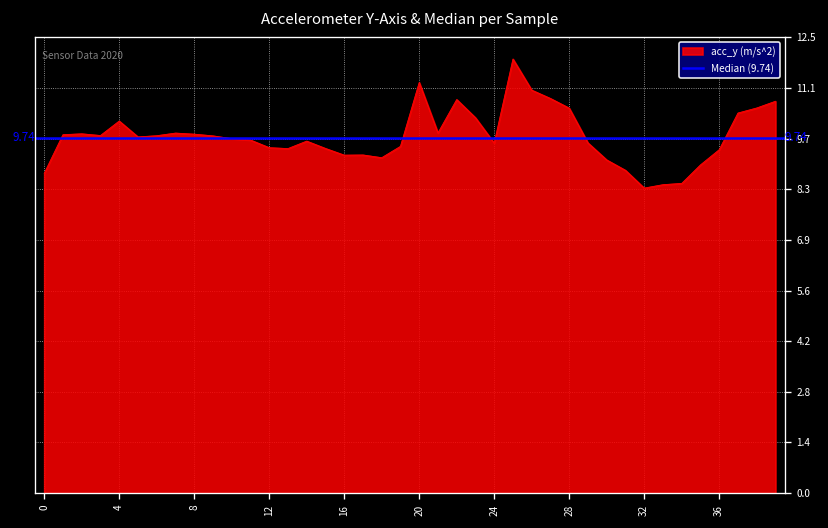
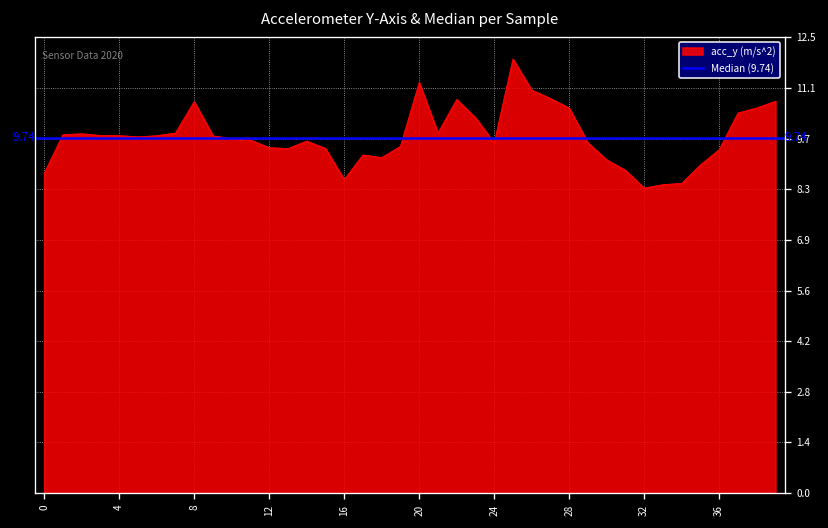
4: 10.2 -> 9.8
8: 9.8 -> 10.7
16: 9.3 -> 8.6
